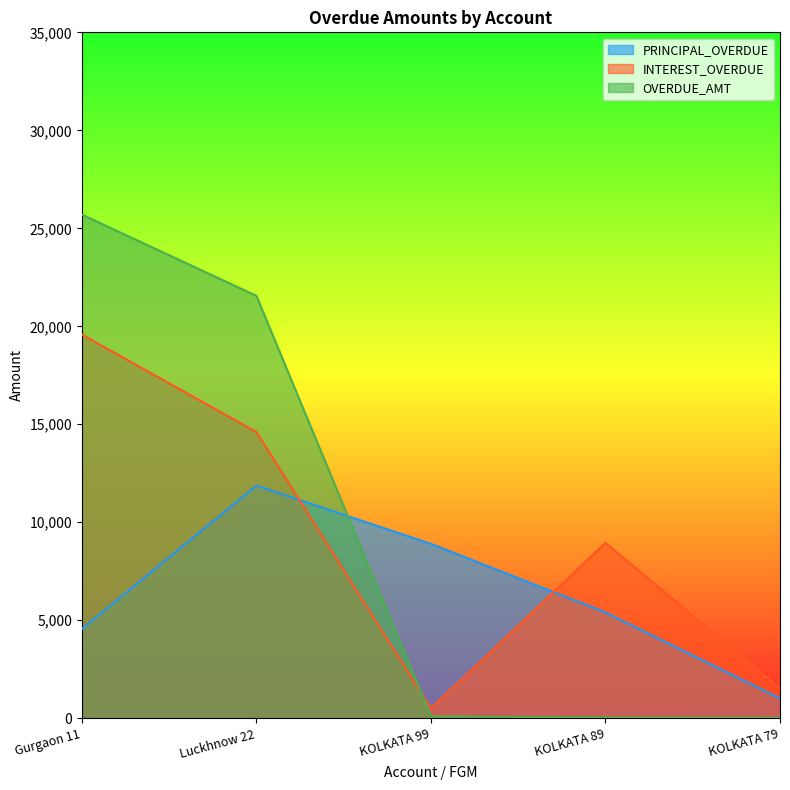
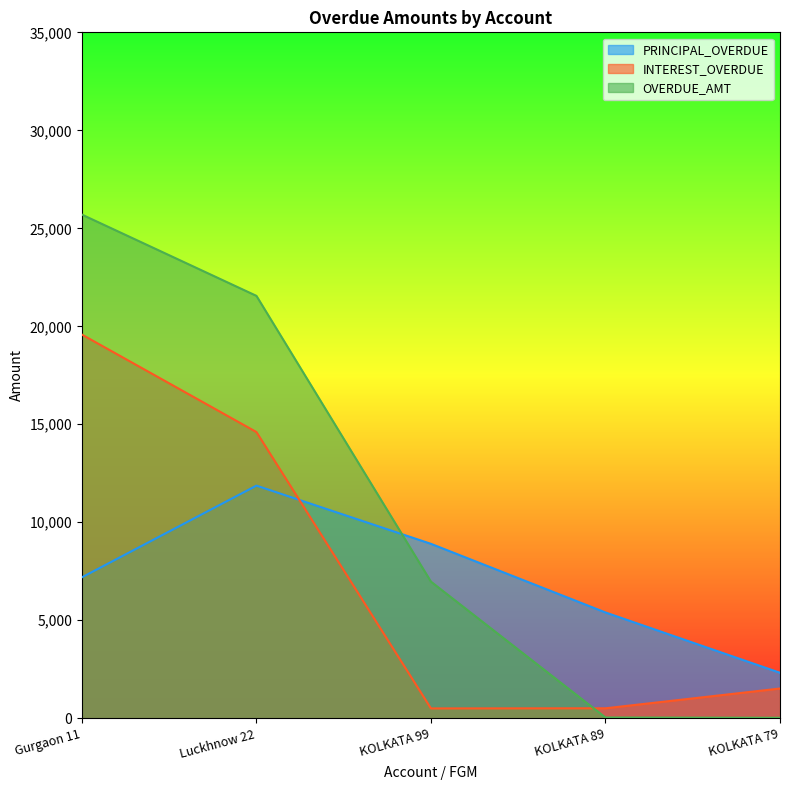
PRINCIPAL_OVERDUE, Gurgaon 11: 4,600 -> 7,200
OVERDUE_AMT, KOLKATA 99: 100 -> 7,000
INTEREST_OVERDUE, KOLKATA 89: 9,000 -> 500
PRINCIPAL_OVERDUE, KOLKATA 79: 1,000 -> 2,300
